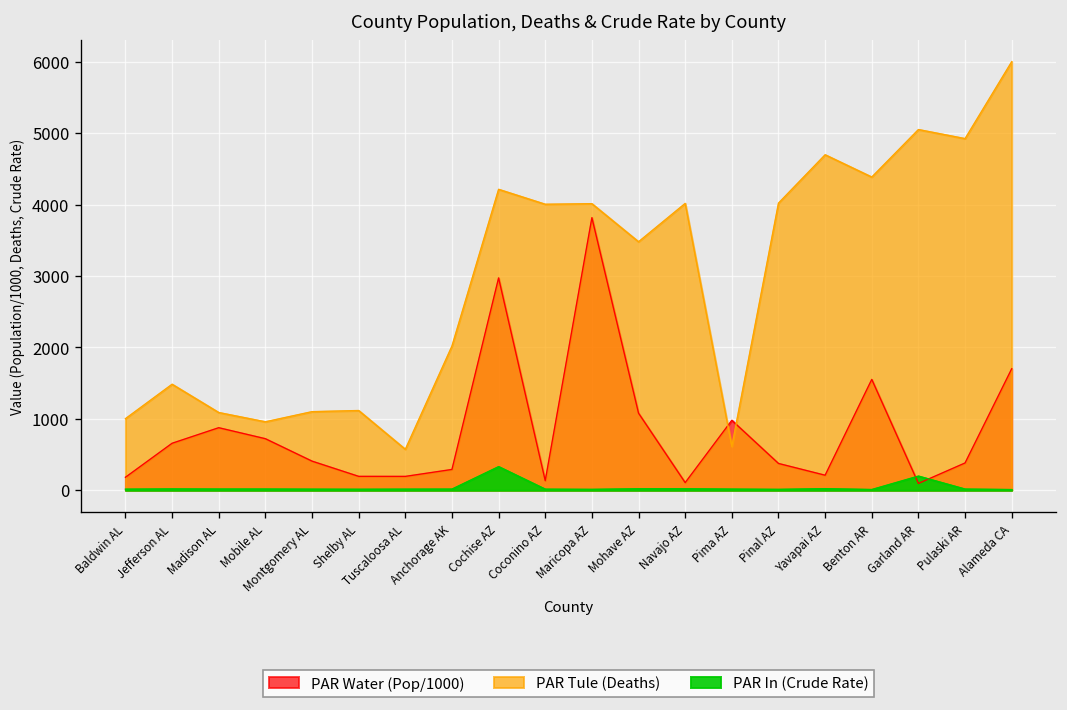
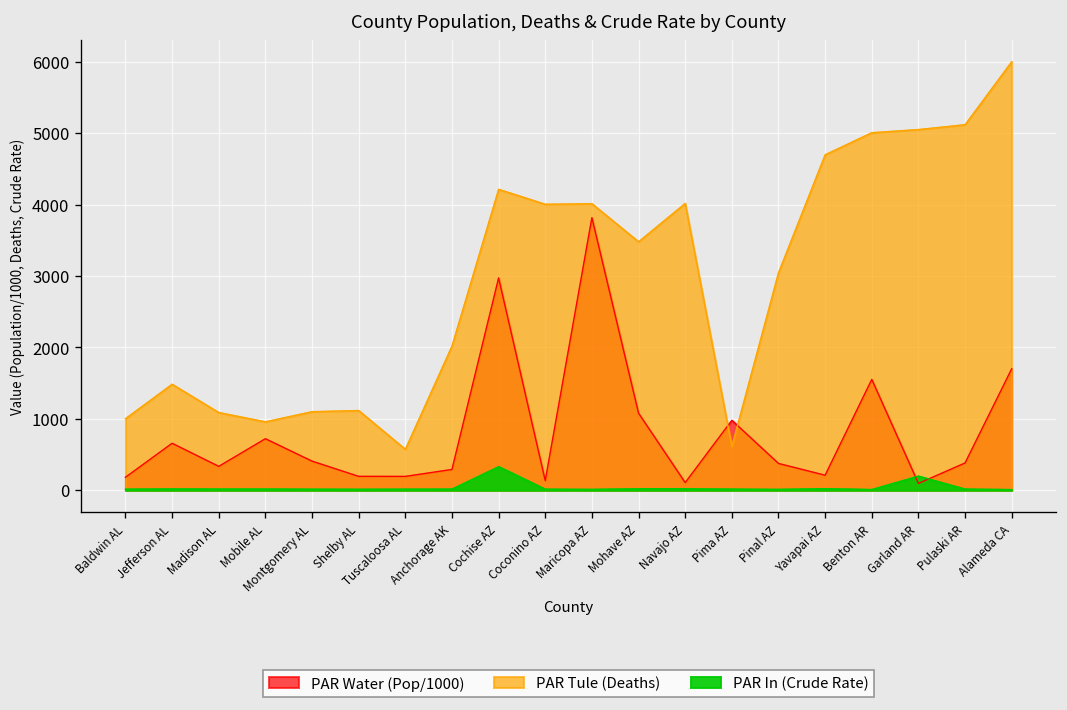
PAR Water (Pop/1000), Madison AL: 900 -> 300
PAR Tule (Deaths), Pinal AZ: 4000 -> 3000
PAR Tule (Deaths), Benton AR: 4400 -> 5000
PAR Tule (Deaths), Pulaski AR: 4900 -> 5100
